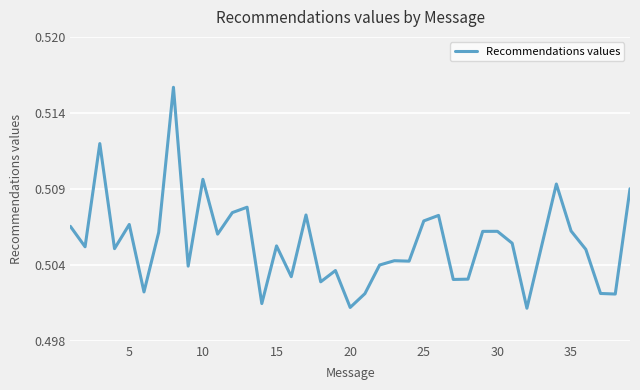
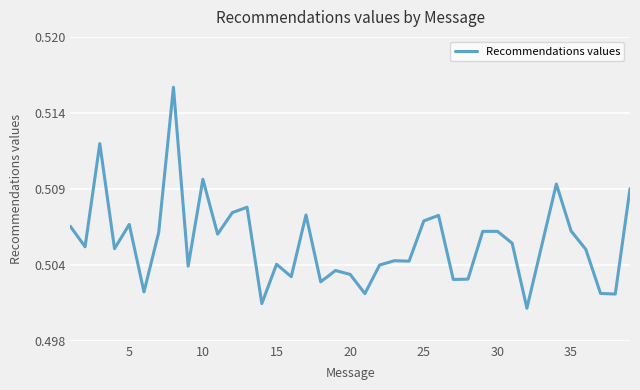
15: 0.5049 -> 0.5035
20: 0.5004 -> 0.5028
